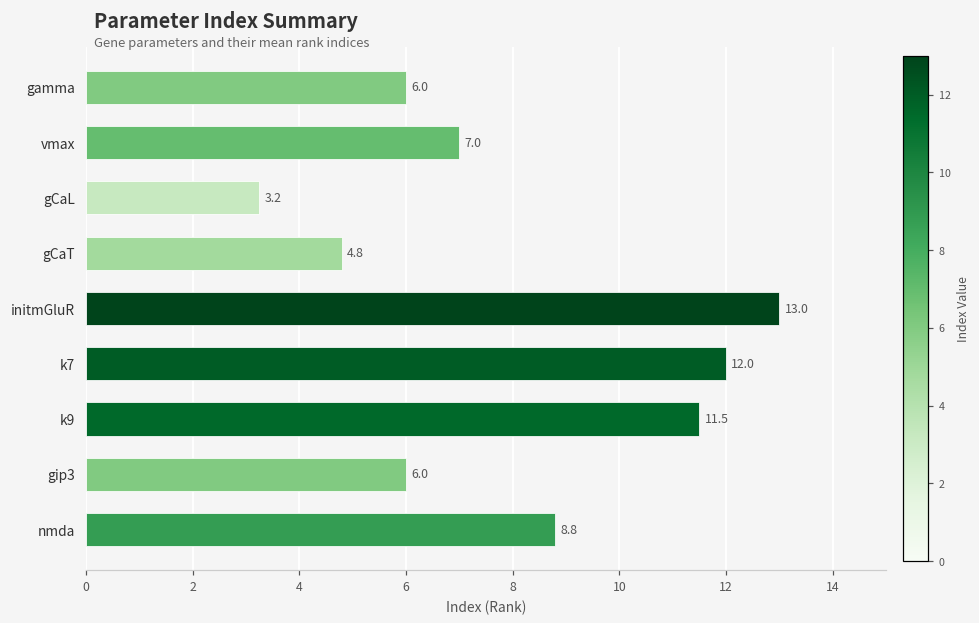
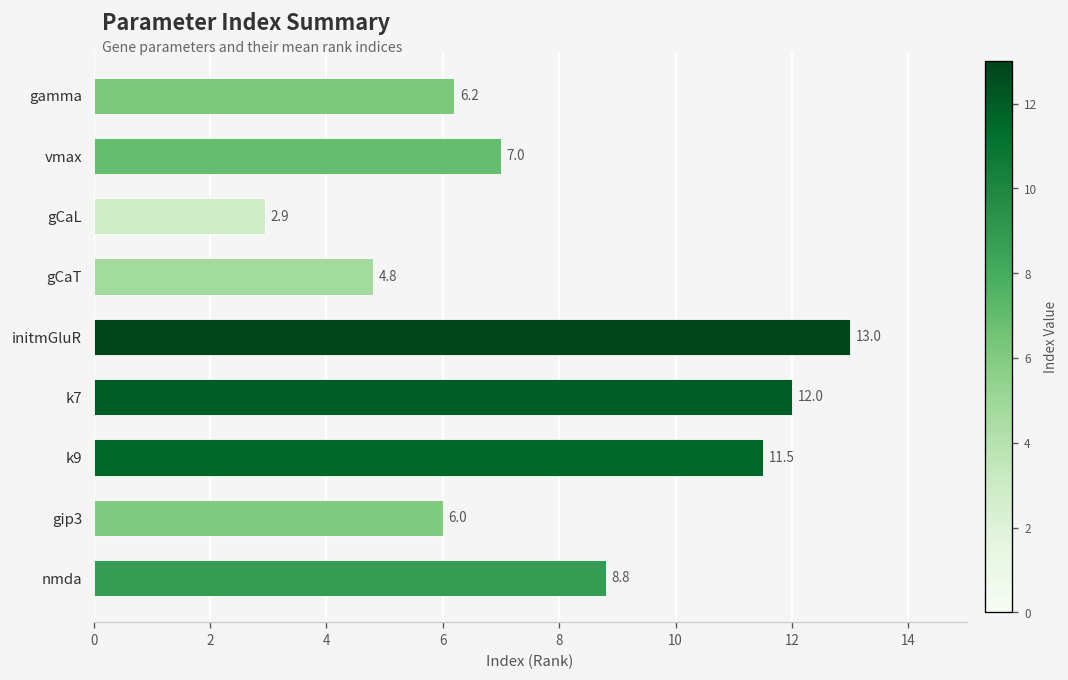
gamma: 6.0 -> 6.2
gCaL: 3.2 -> 2.9
